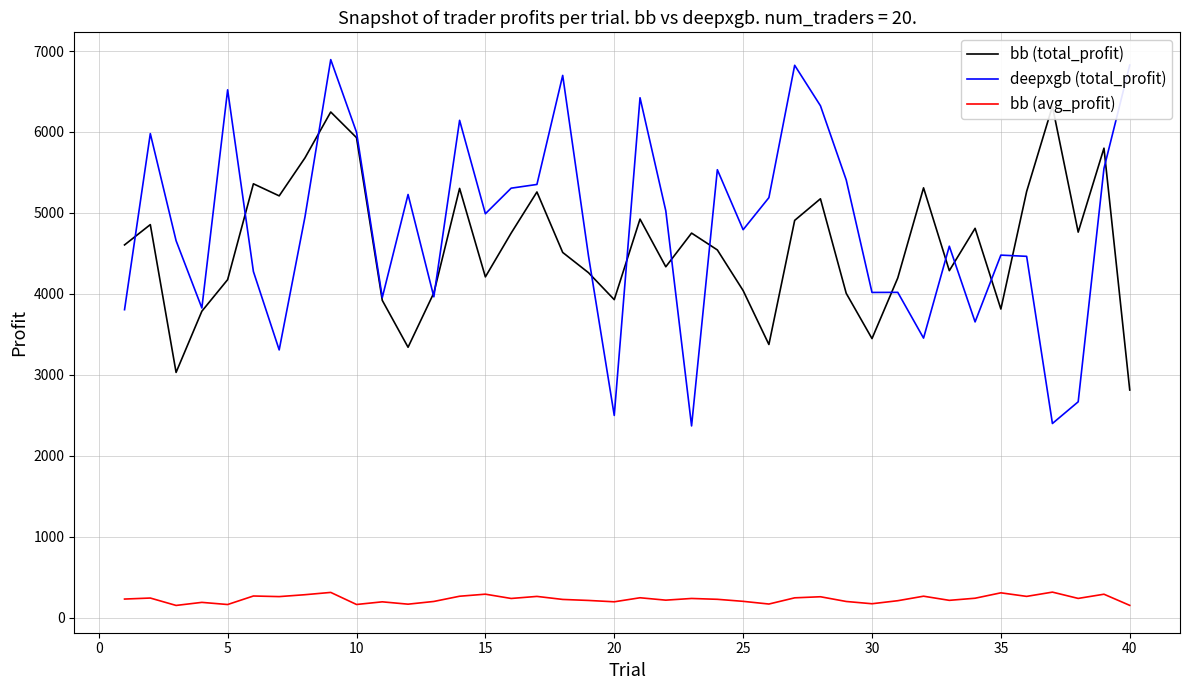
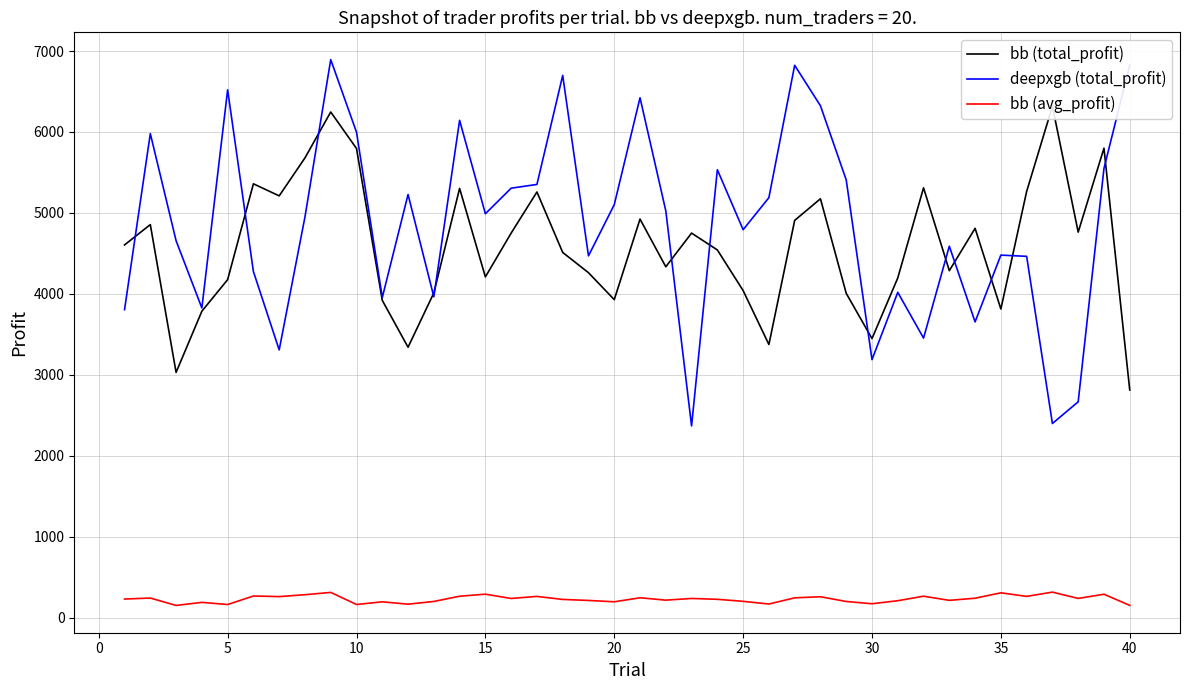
bb (total_profit), 10: 5900 -> 5800
deepxgb (total_profit), 20: 2500 -> 5100
deepxgb (total_profit), 30: 4000 -> 3200
